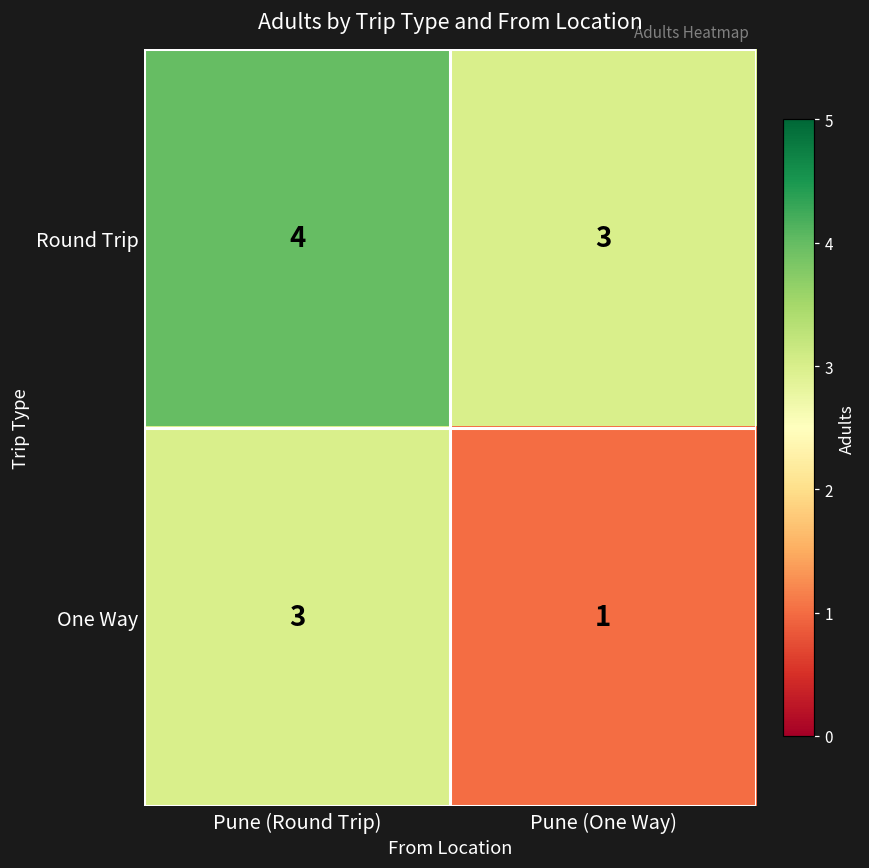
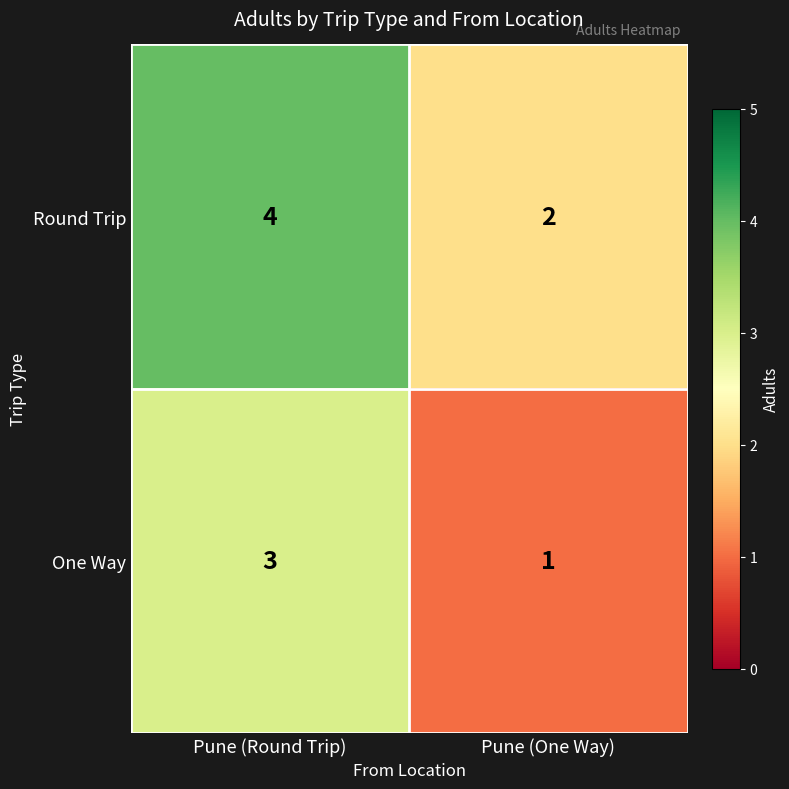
Round Trip, Pune (One Way): 3 -> 2
